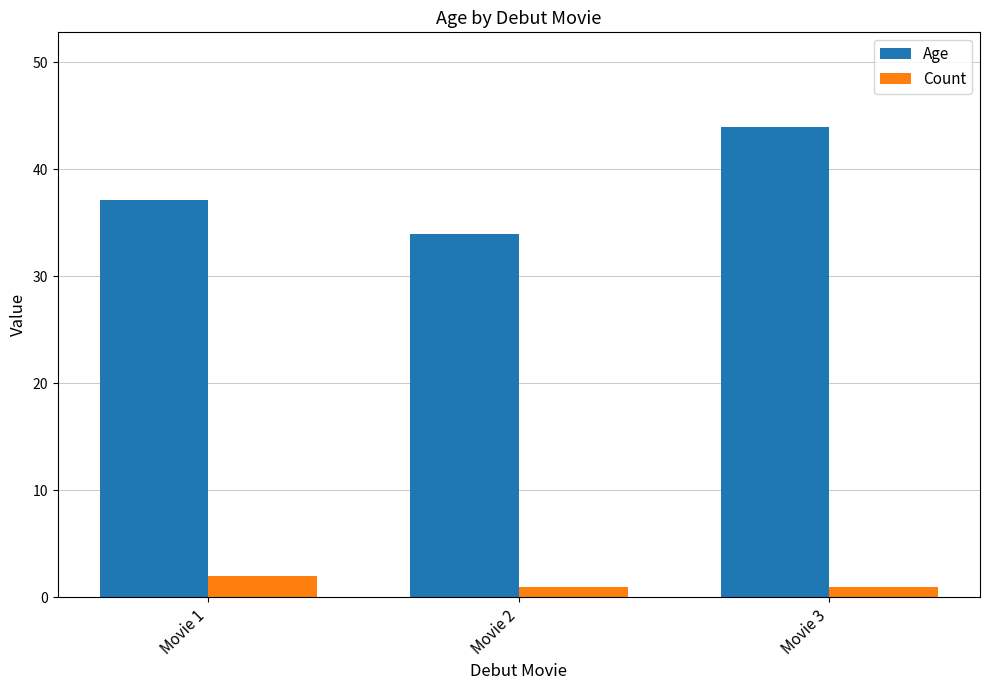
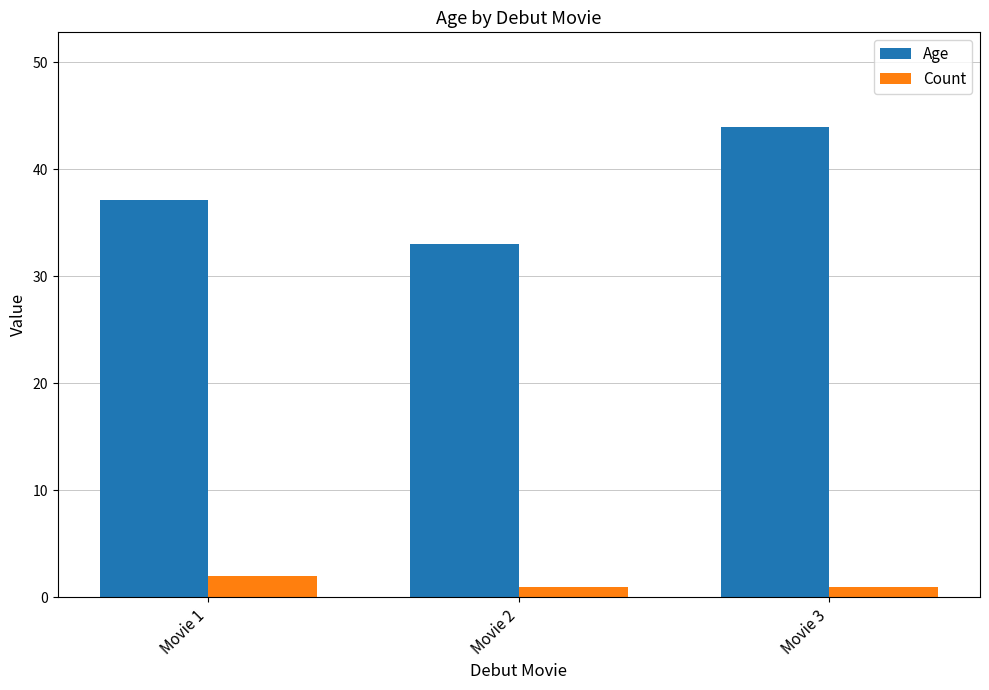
Age, Movie 2: 34 -> 33
